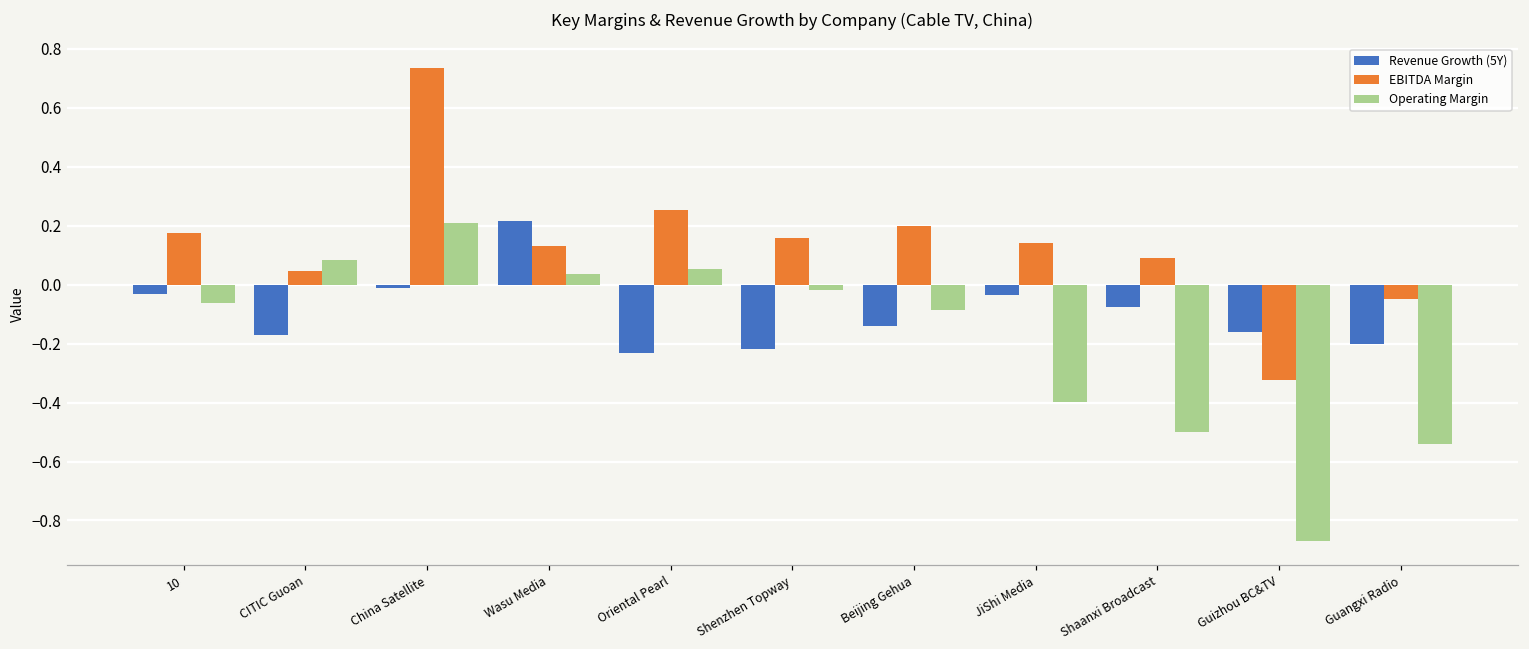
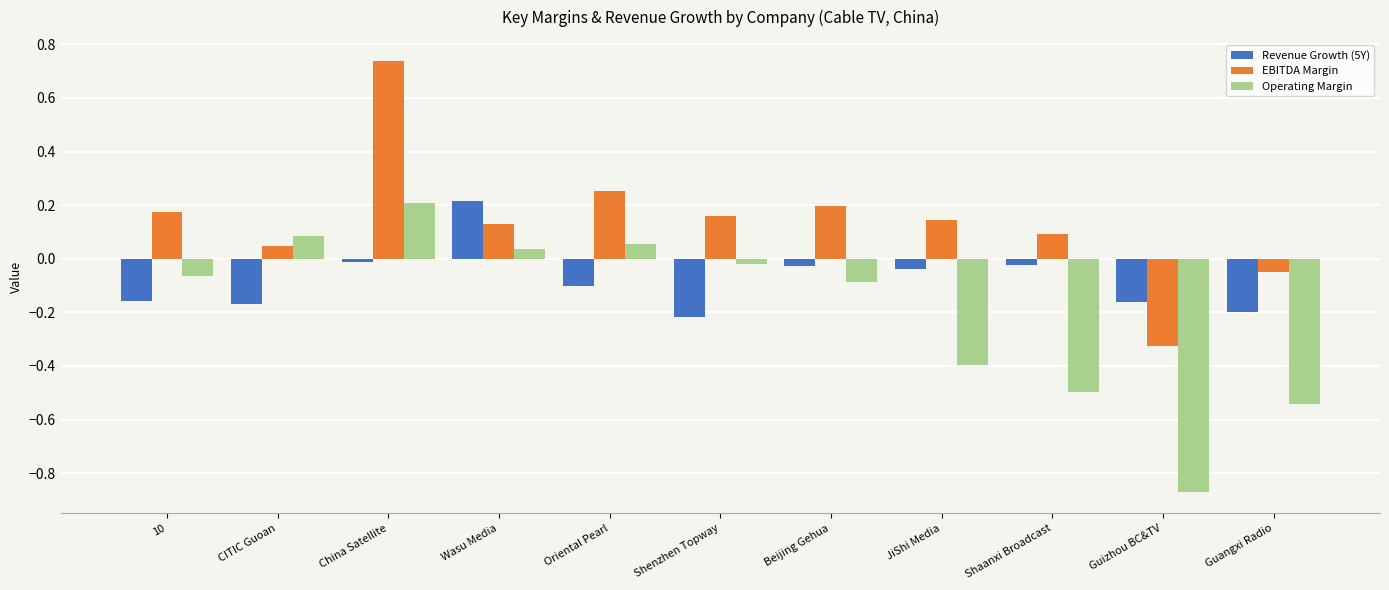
Revenue Growth (5Y), 10: -0.03 -> -0.16
Revenue Growth (5Y), Oriental Pearl: -0.23 -> -0.10
Revenue Growth (5Y), Beijing Gehua: -0.14 -> -0.03
Revenue Growth (5Y), Shaanxi Broadcast: -0.07 -> -0.02
